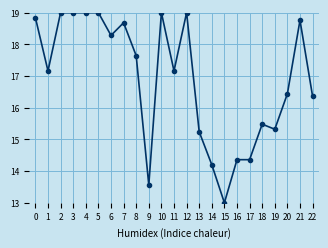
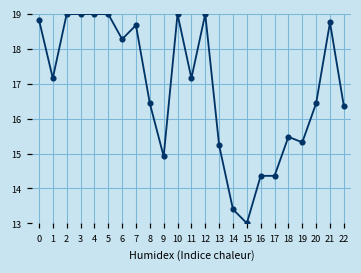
8: 17.6 -> 16.4
9: 13.6 -> 14.9
14: 14.2 -> 13.4
